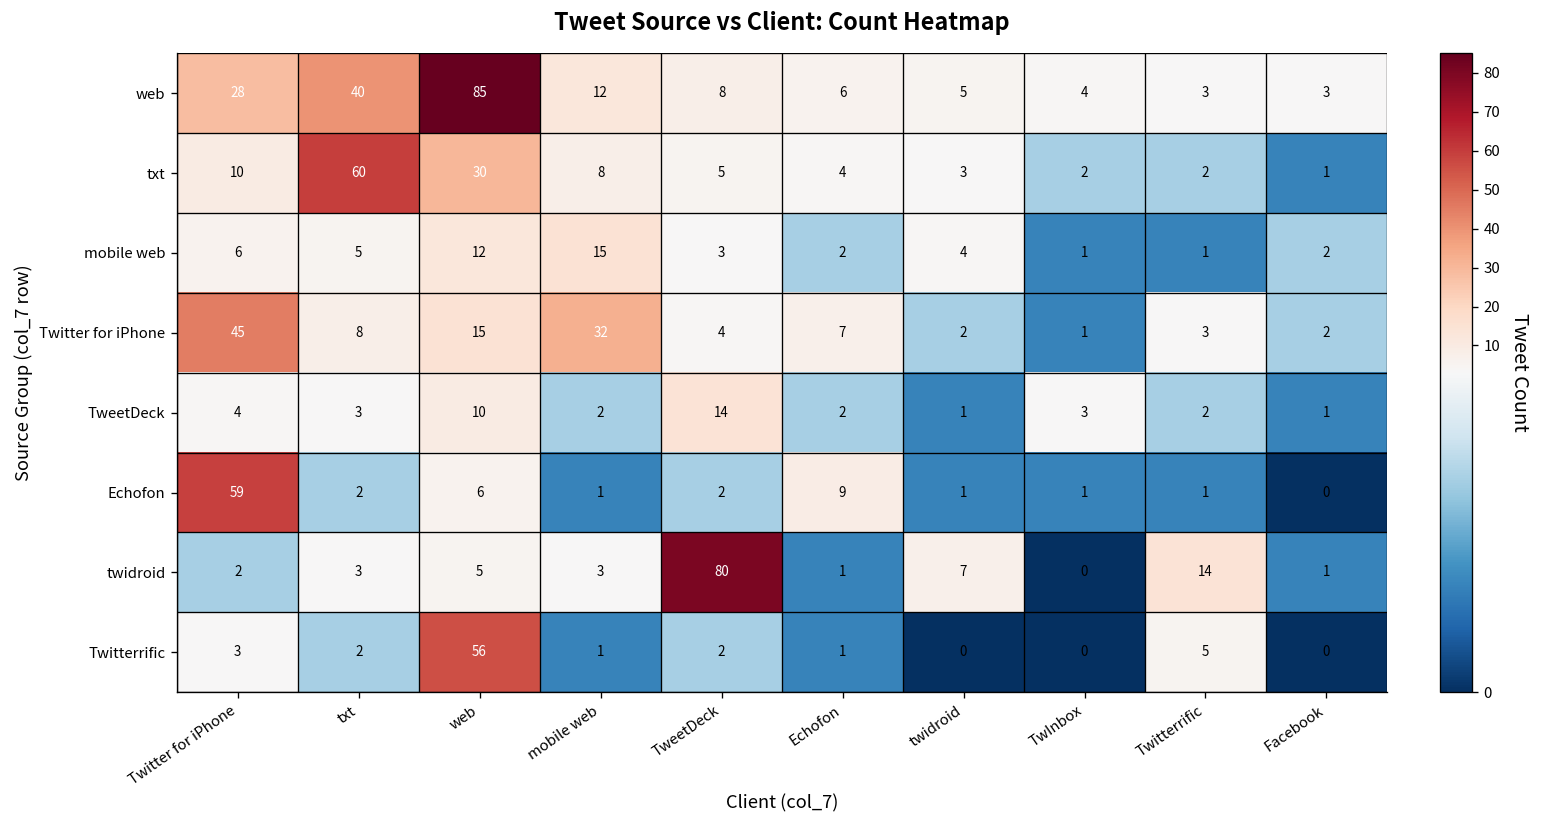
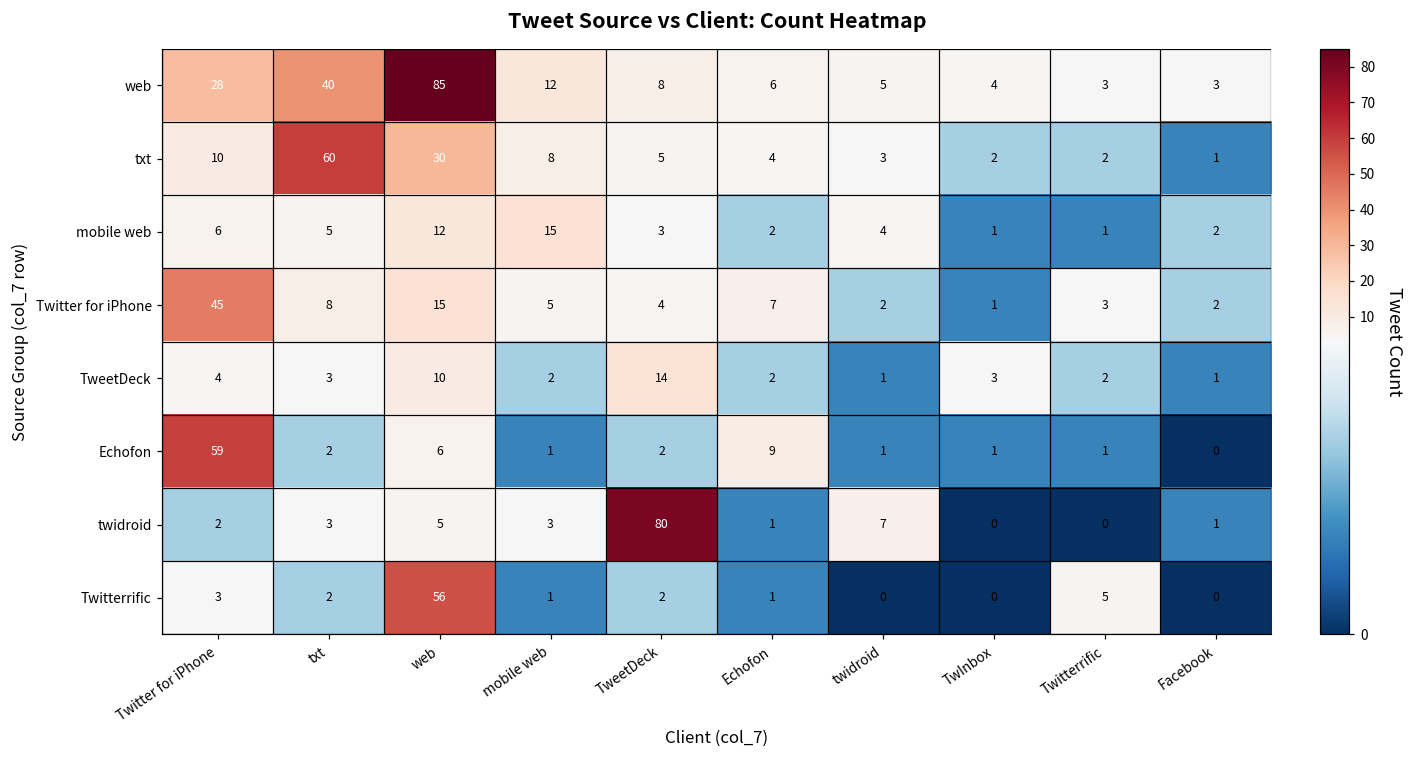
Twitter for iPhone, mobile web: 32 -> 5
twidroid, Twitterrific: 14 -> 0
